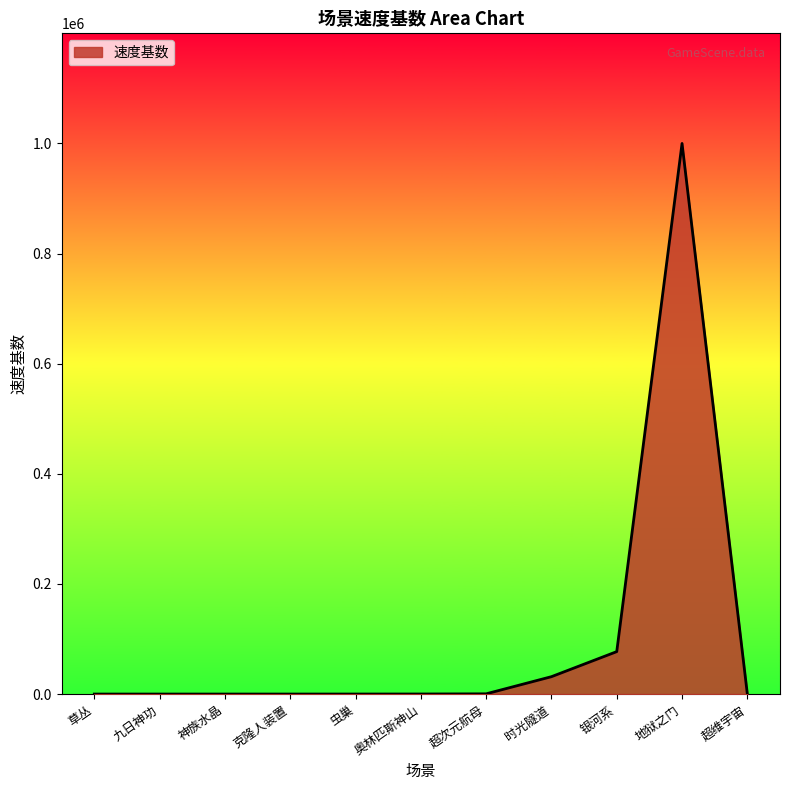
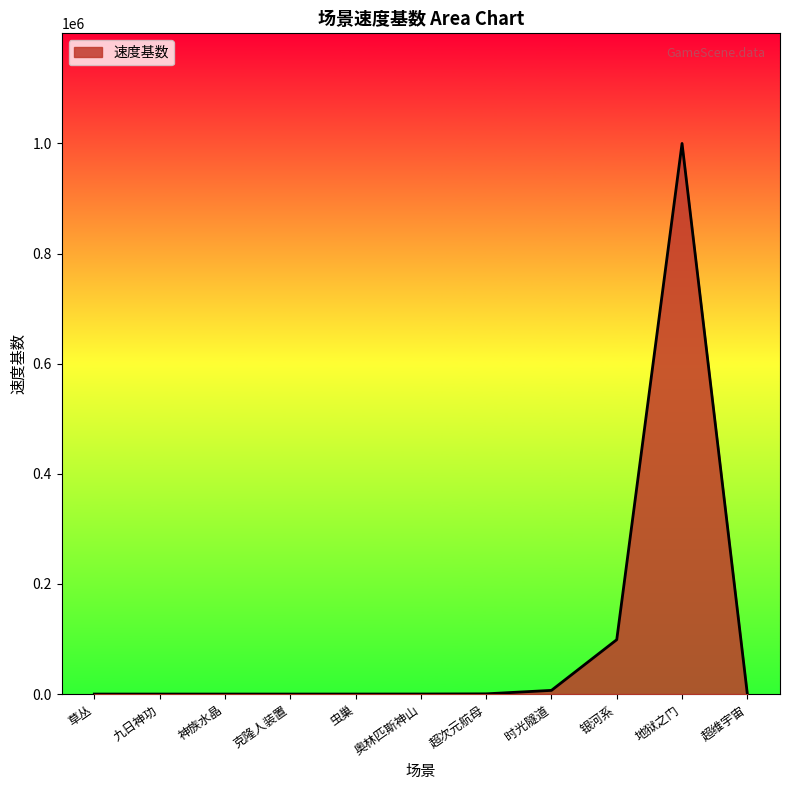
时光隧道: 30000 -> 10000
银河系: 80000 -> 100000
